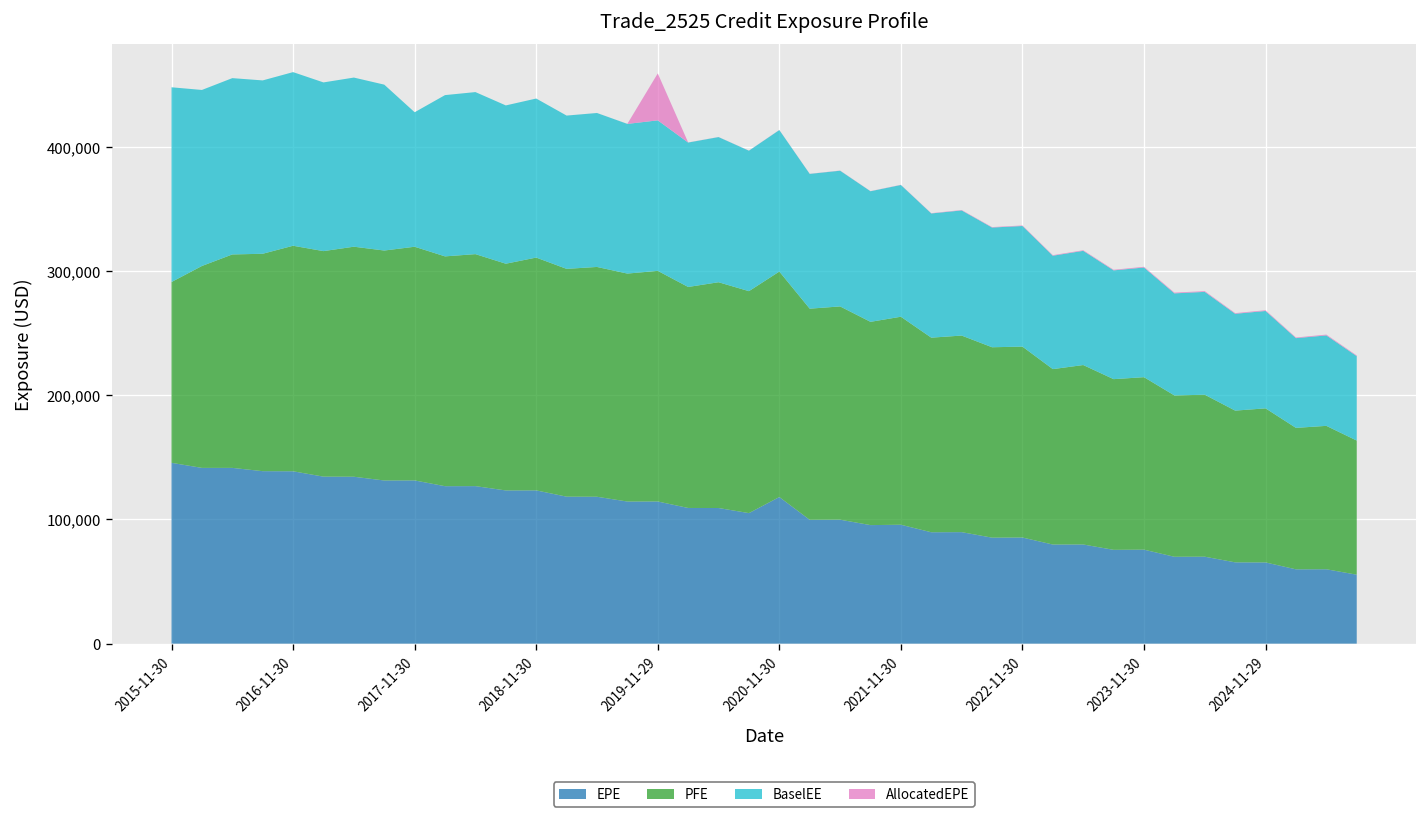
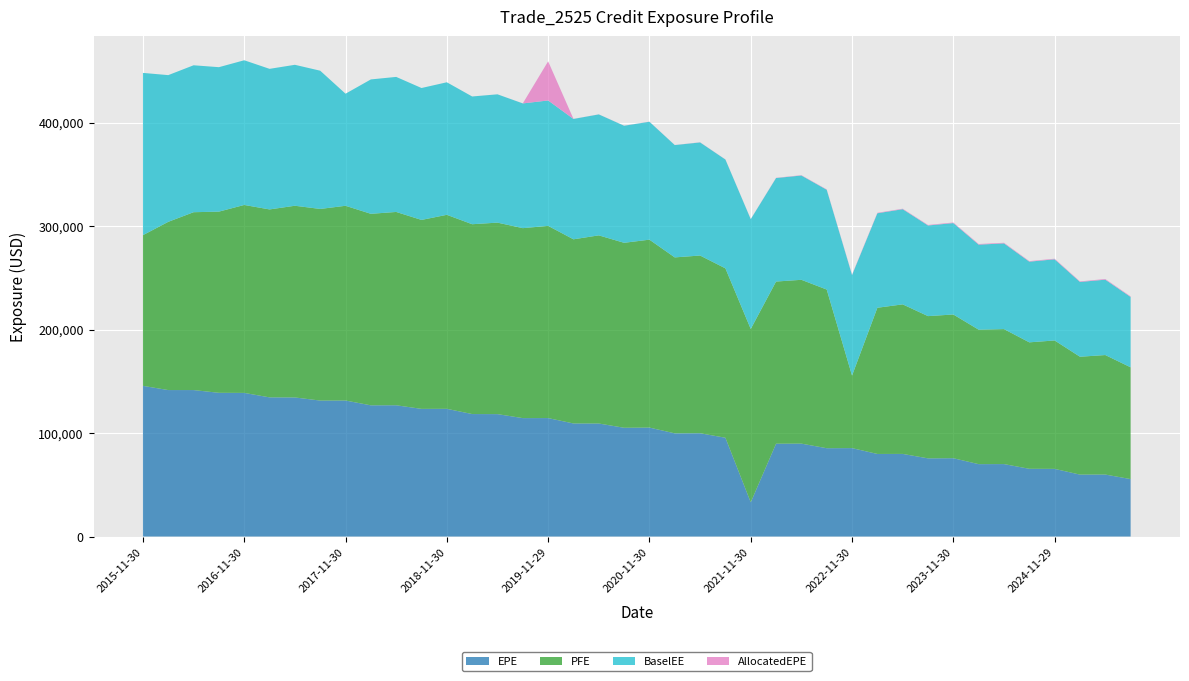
EPE, 2020-11-30: 118,000 -> 105,000
EPE, 2021-11-30: 96,000 -> 33,000
PFE, 2022-11-30: 154,000 -> 70,000
